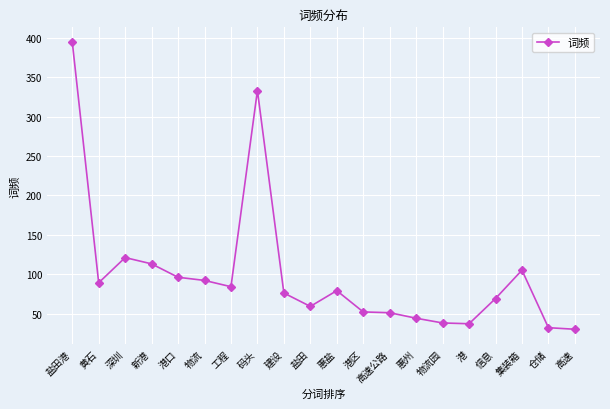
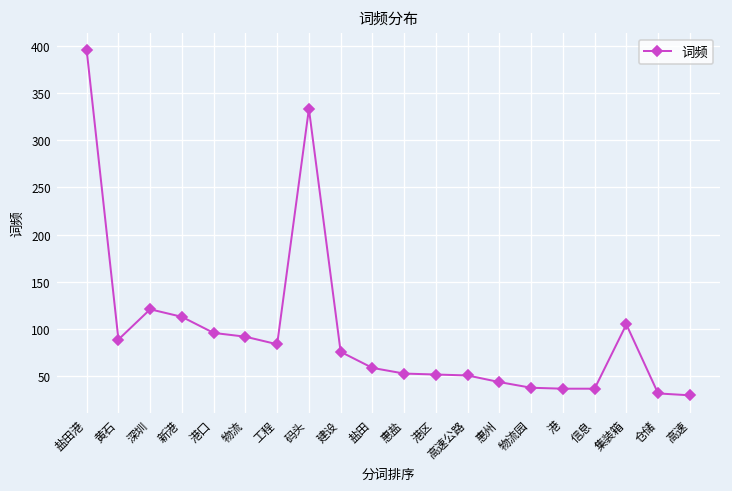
惠盐: 80 -> 50
信息: 70 -> 40
